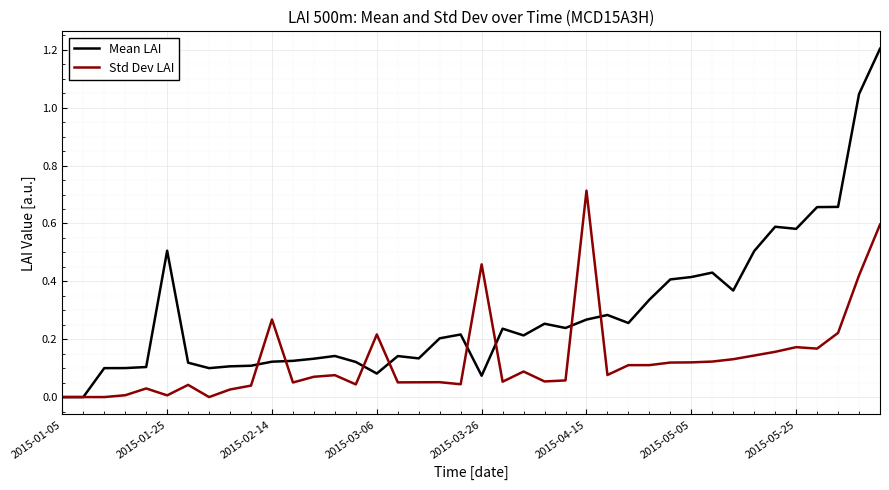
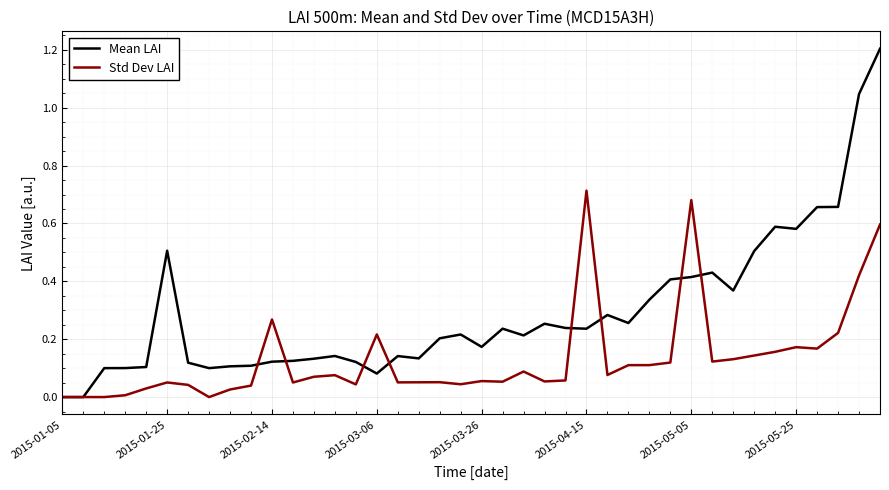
Std Dev LAI, 2015-01-25: 0.01 -> 0.05
Mean LAI, 2015-03-26: 0.07 -> 0.17
Std Dev LAI, 2015-03-26: 0.46 -> 0.06
Mean LAI, 2015-04-15: 0.27 -> 0.24
Std Dev LAI, 2015-05-05: 0.12 -> 0.68
